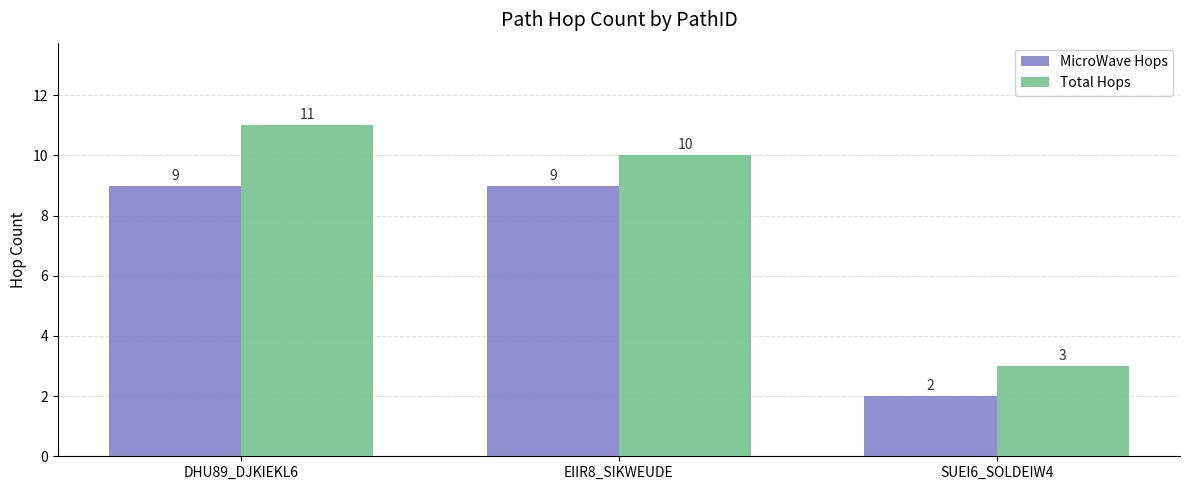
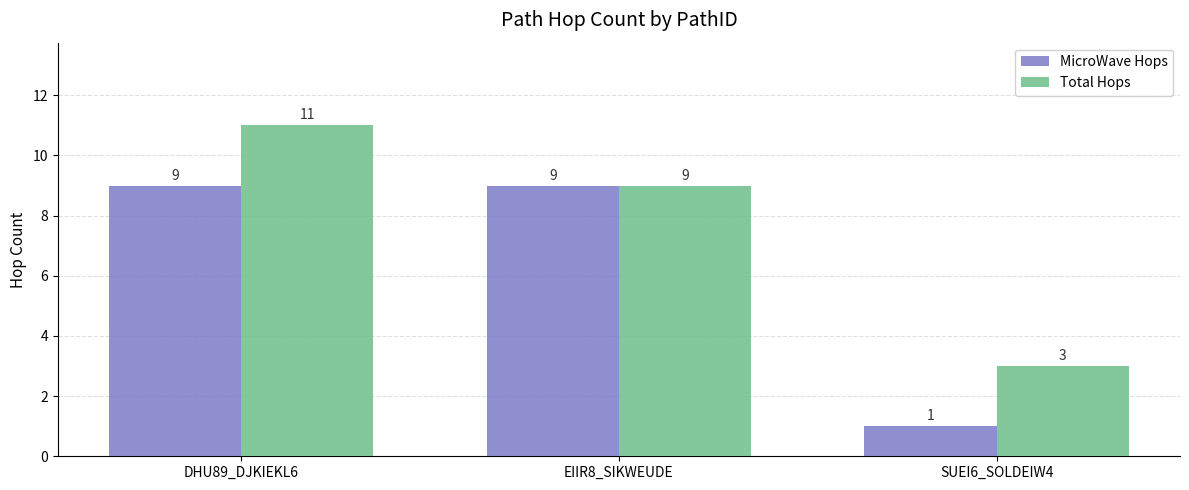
Total Hops, EIIR8_SIKWEUDE: 10 -> 9
MicroWave Hops, SUEI6_SOLDEIW4: 2 -> 1
